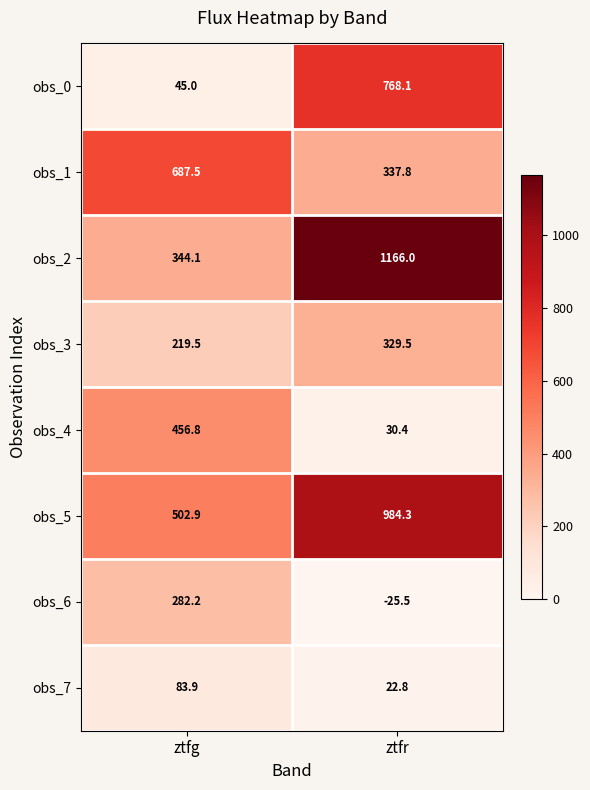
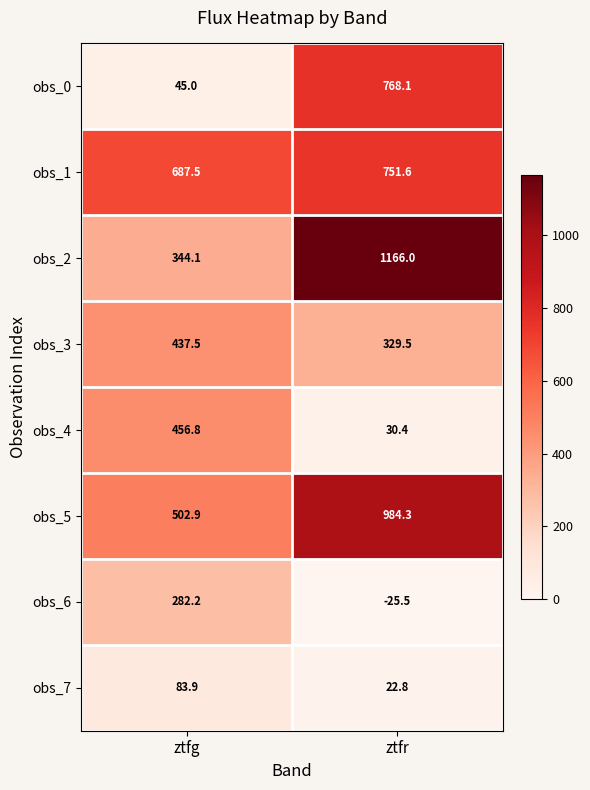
obs_1, ztfr: 337.8 -> 751.6
obs_3, ztfg: 219.5 -> 437.5
